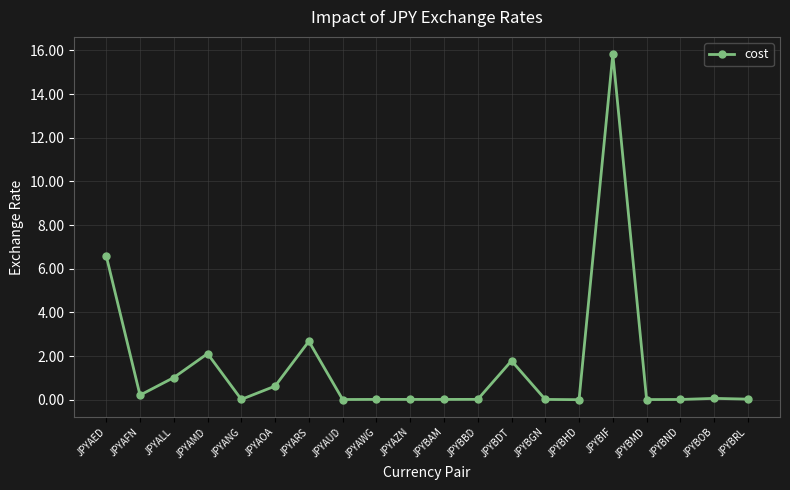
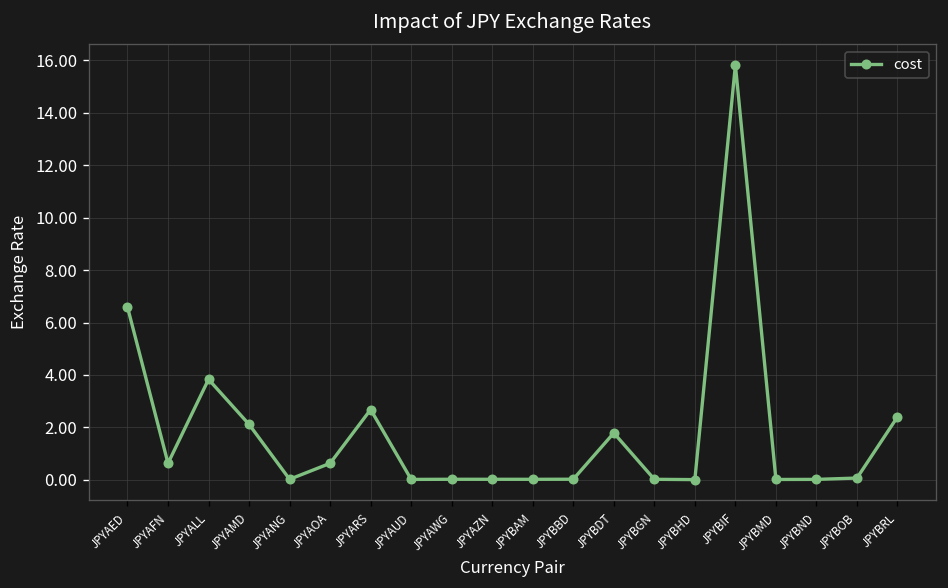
JPYAFN: 0.2 -> 0.6
JPYALL: 1.0 -> 3.8
JPYBRL: 0.0 -> 2.4
